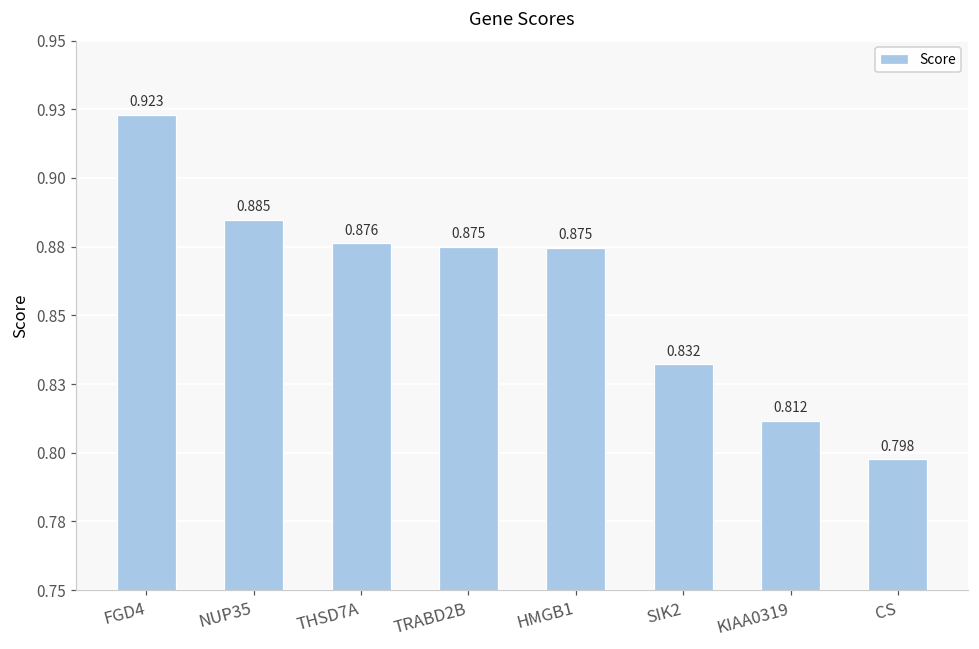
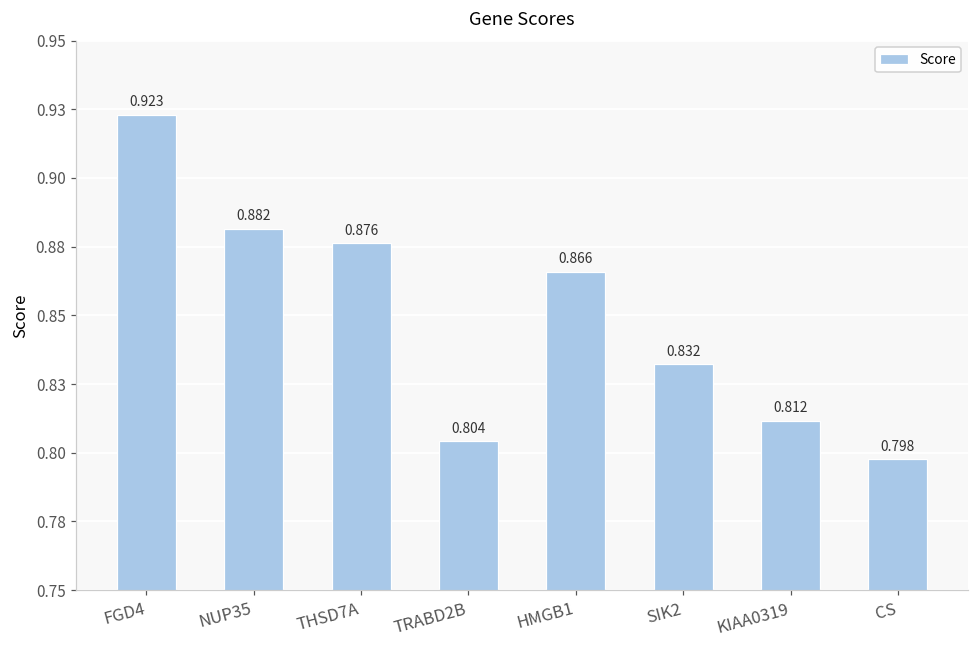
NUP35: 0.885 -> 0.882
TRABD2B: 0.875 -> 0.804
HMGB1: 0.875 -> 0.866
